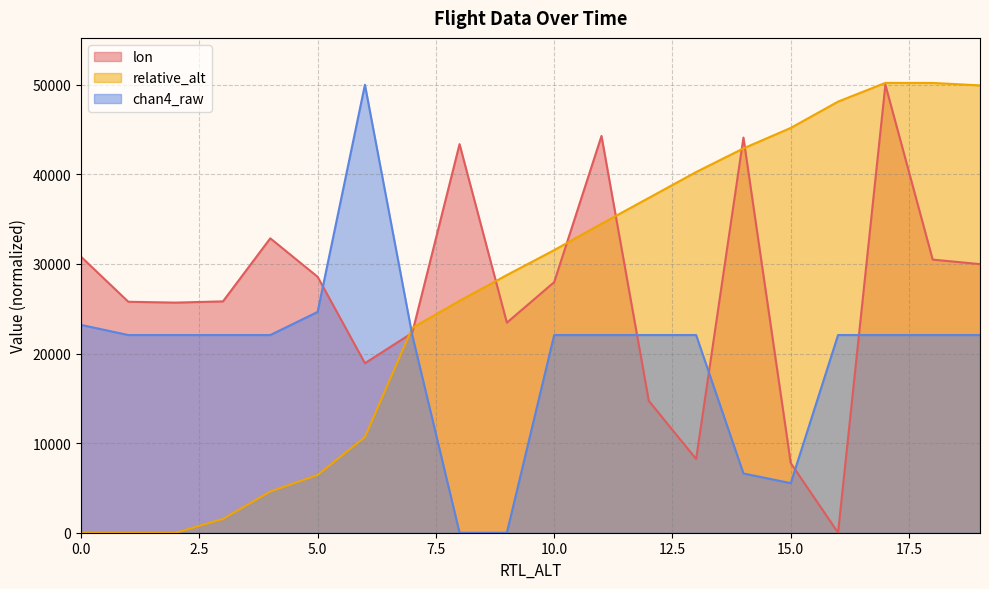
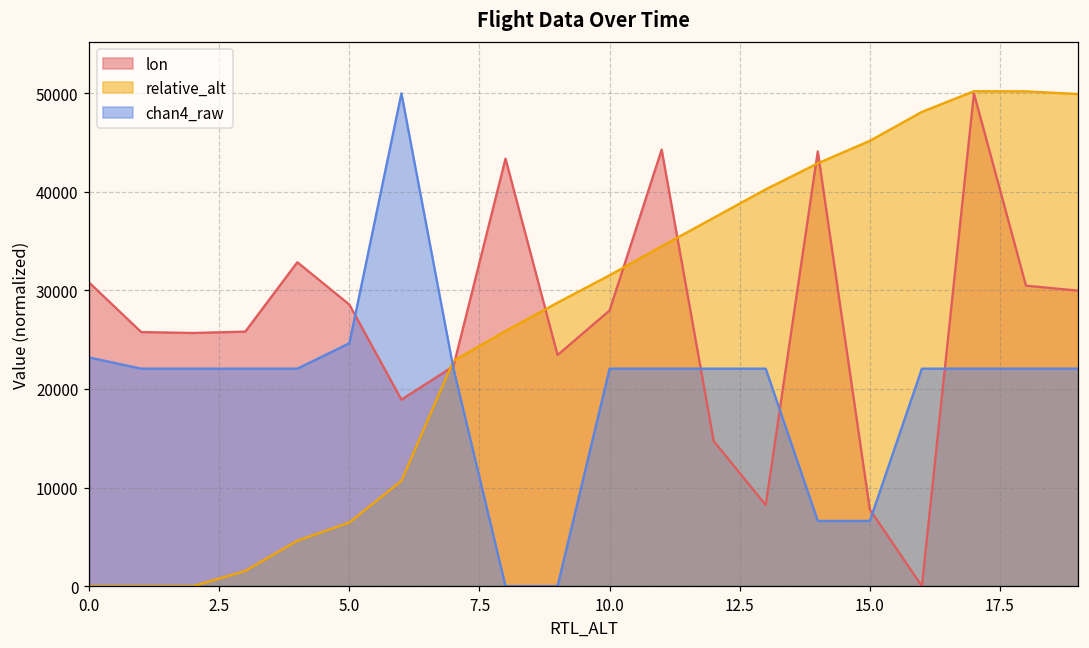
chan4_raw, 15.0: 6000 -> 7000
